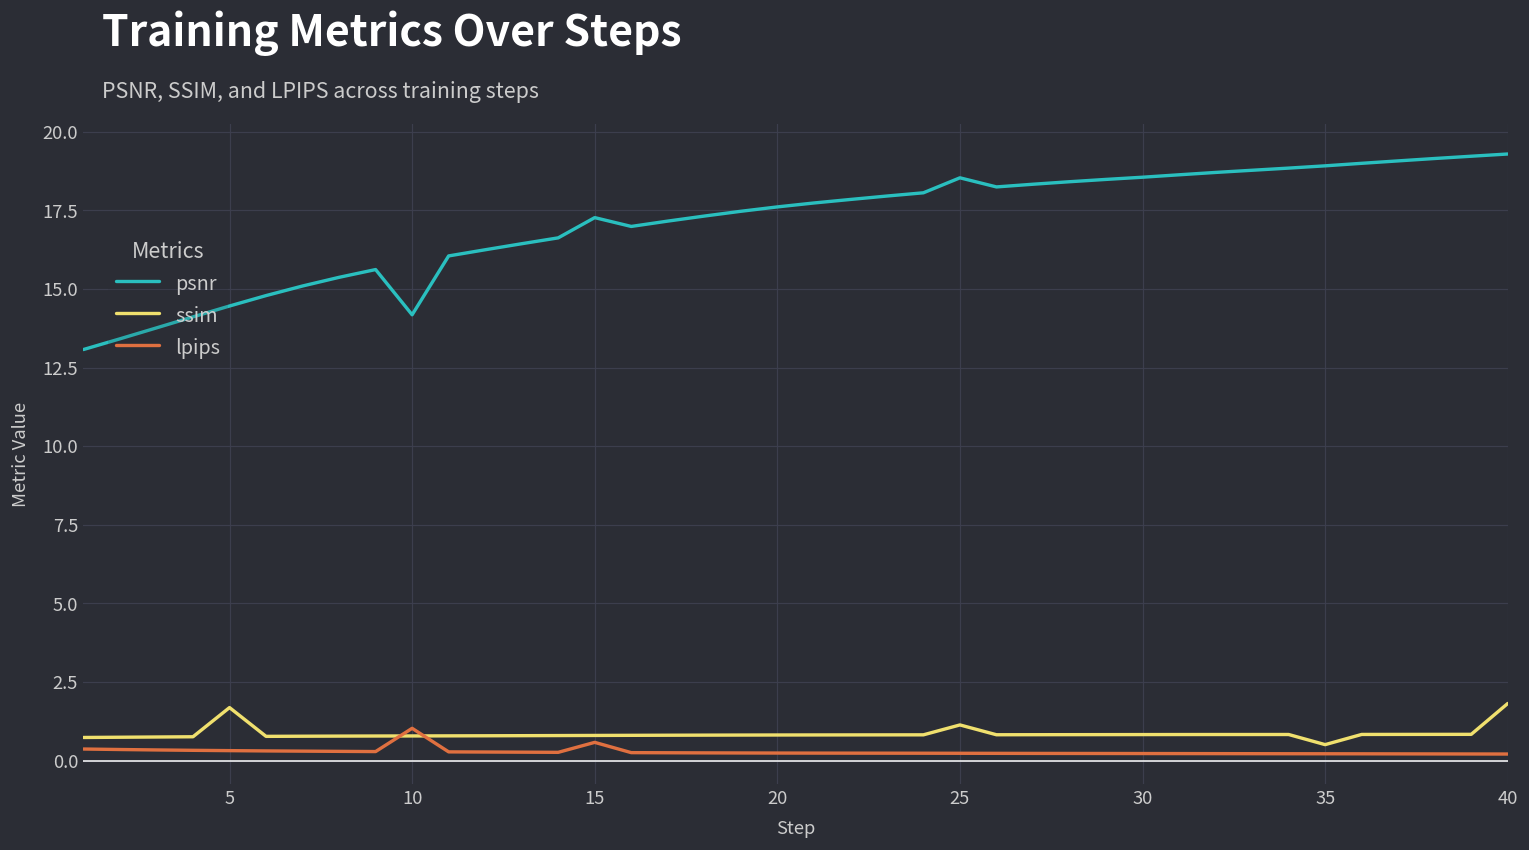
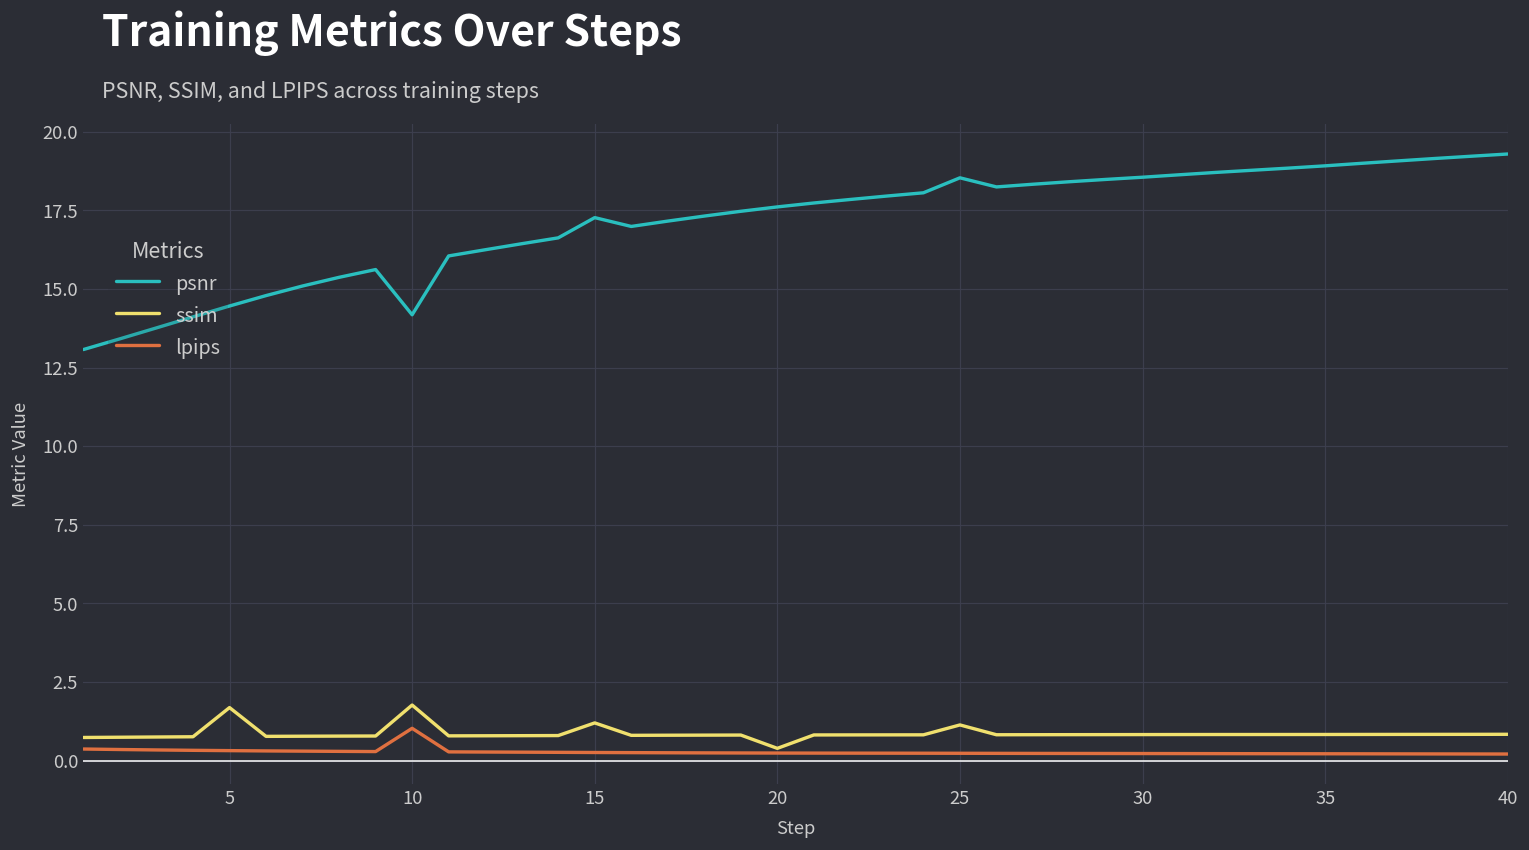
ssim, 10: 0.8 -> 1.8
ssim, 15: 0.8 -> 1.2
lpips, 15: 0.6 -> 0.3
ssim, 20: 0.8 -> 0.4
ssim, 35: 0.5 -> 0.8
ssim, 40: 1.8 -> 0.8
